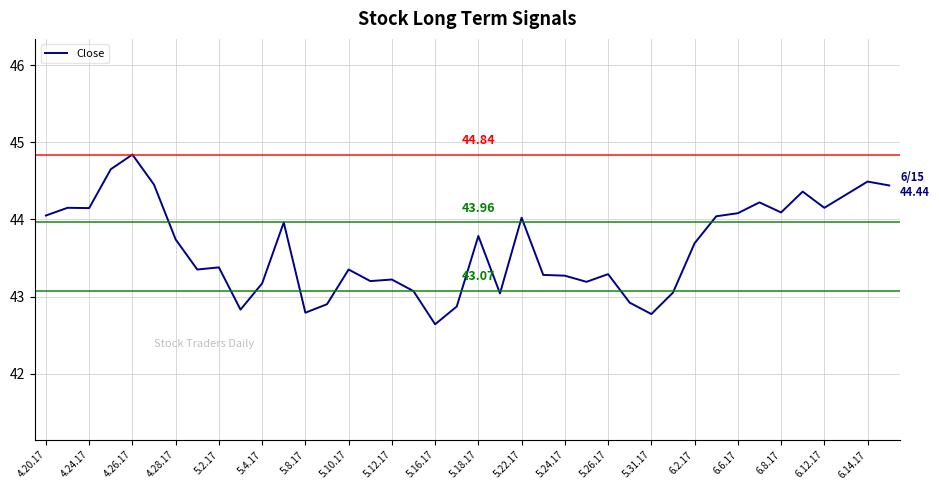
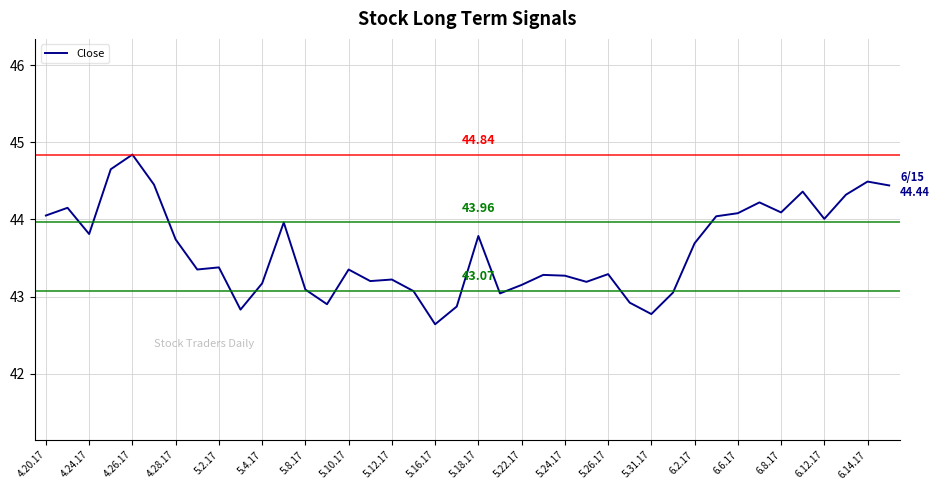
4.24.17: 44.1 -> 43.8
5.8.17: 42.8 -> 43.1
5.22.17: 44.0 -> 43.2
6.12.17: 44.2 -> 44.0
